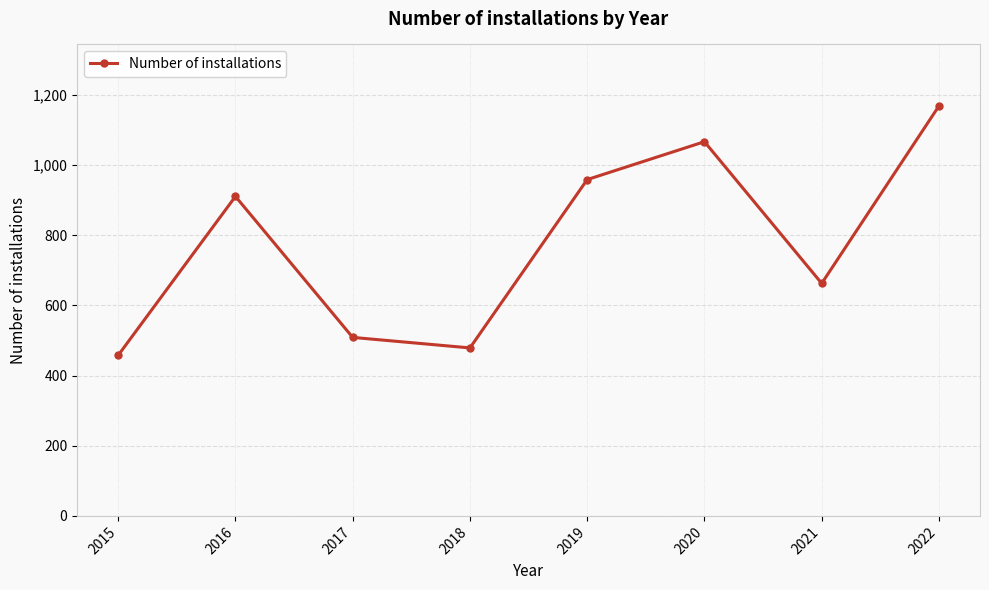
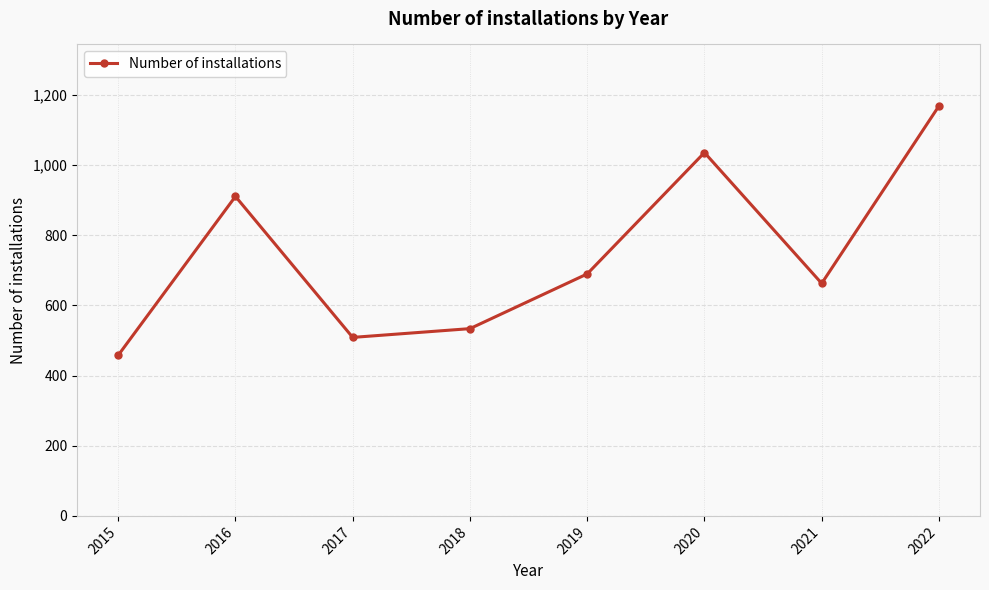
2018: 480 -> 530
2019: 960 -> 690
2020: 1,070 -> 1,040
